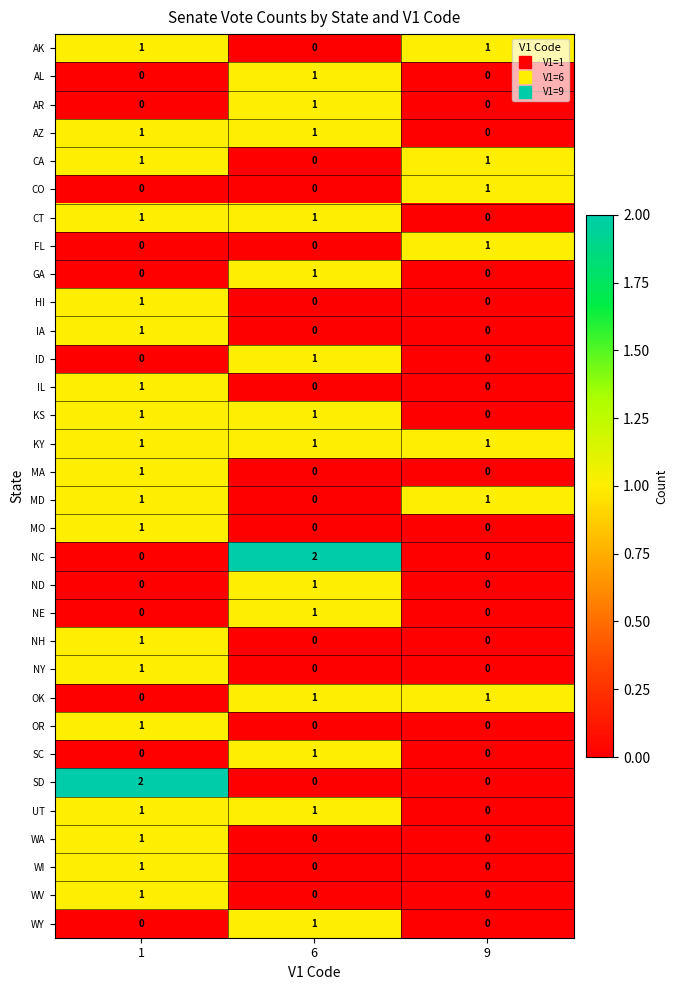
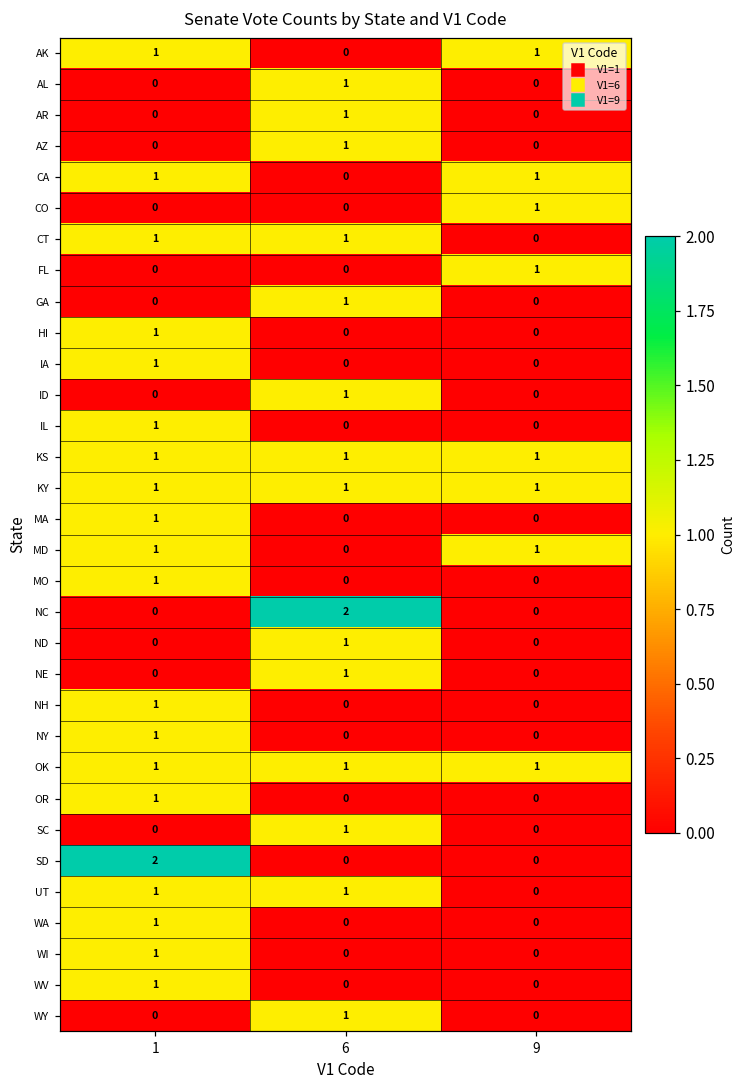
AZ, 1: 1 -> 0
KS, 9: 0 -> 1
OK, 1: 0 -> 1
